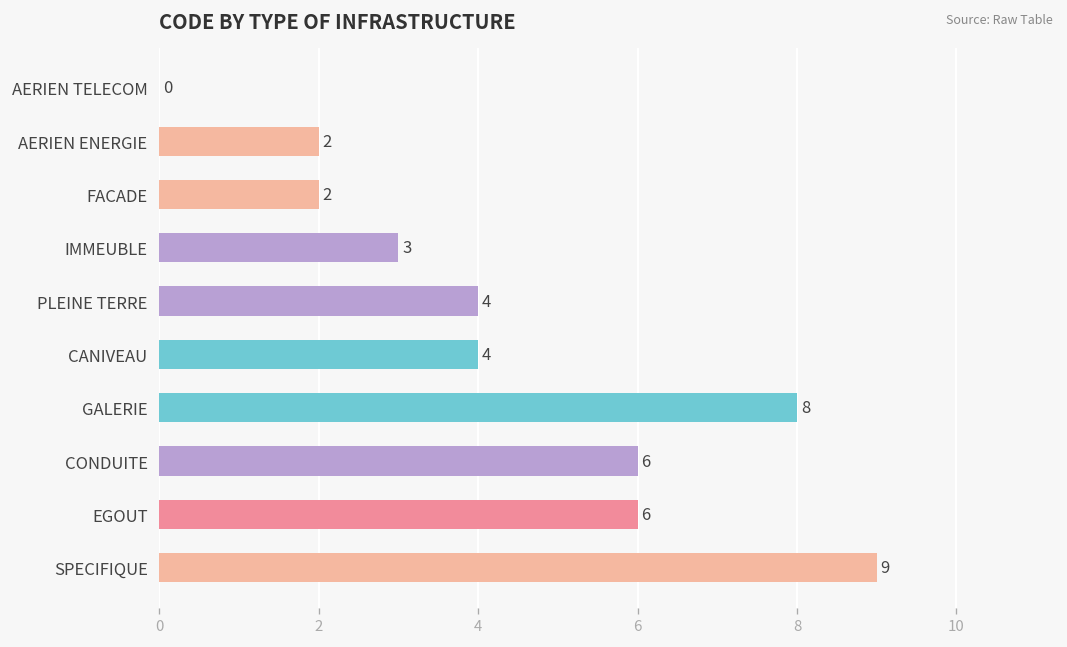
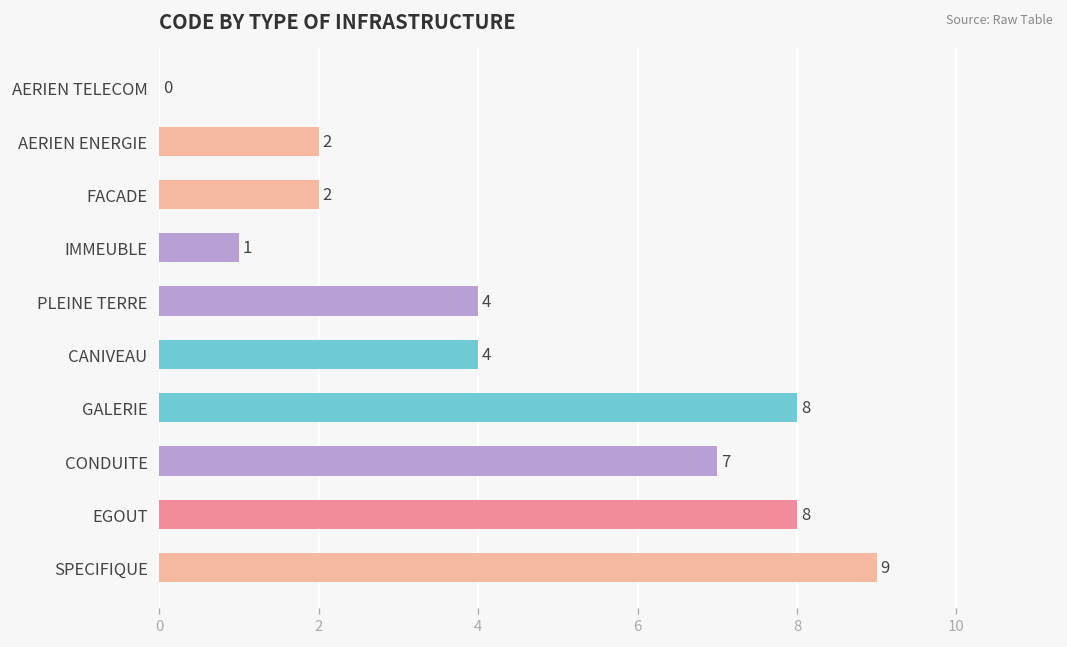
IMMEUBLE: 3 -> 1
CONDUITE: 6 -> 7
EGOUT: 6 -> 8
